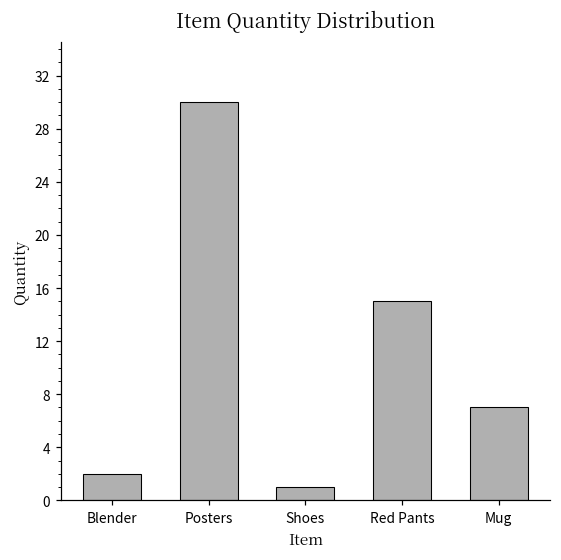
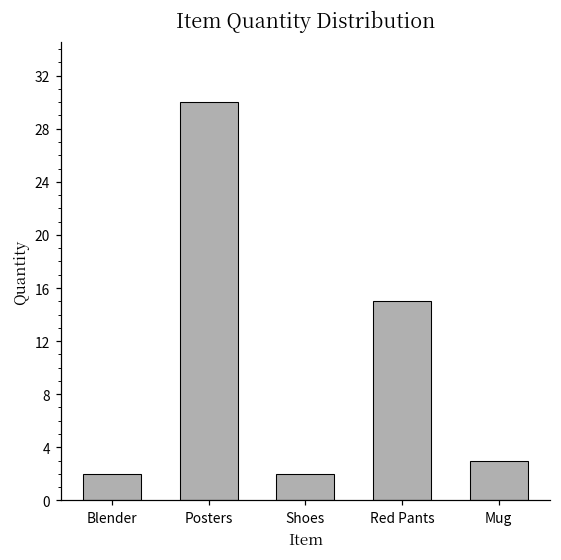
Shoes: 1 -> 2
Mug: 7 -> 3
